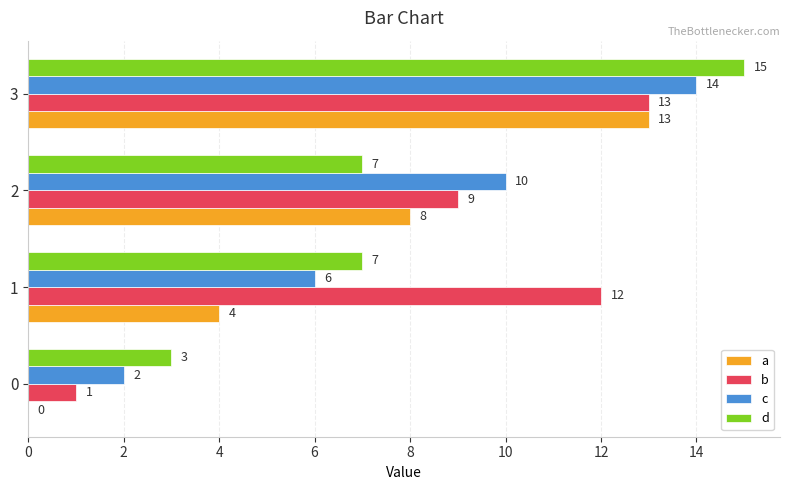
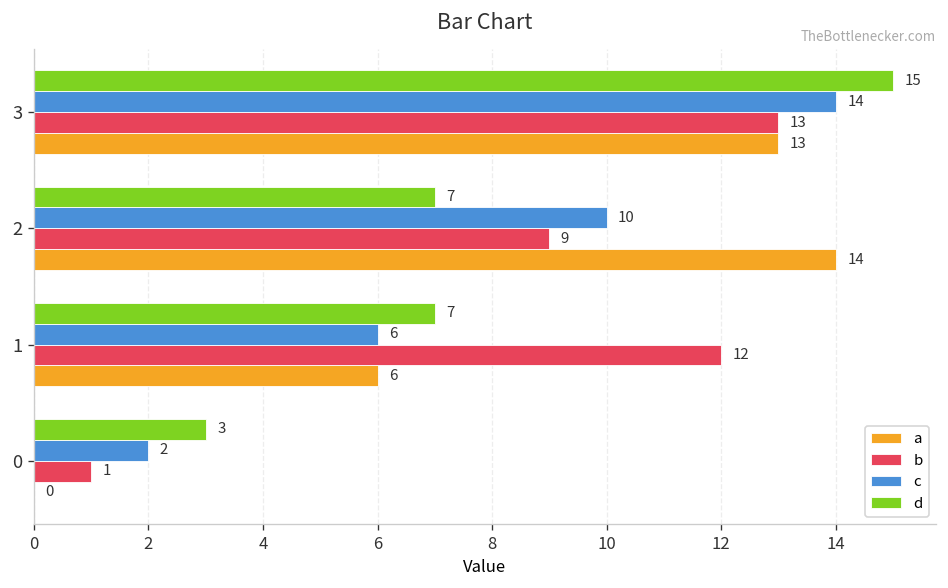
a, 2: 8 -> 14
a, 1: 4 -> 6
